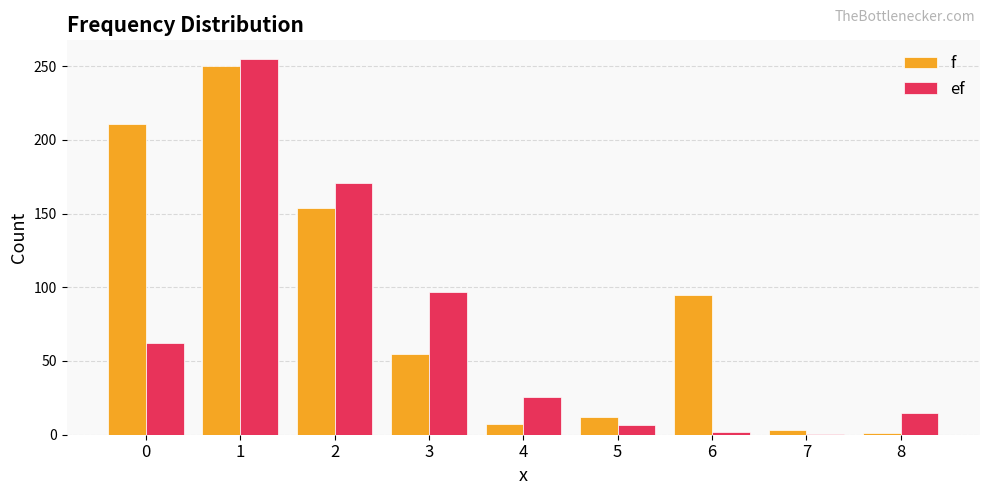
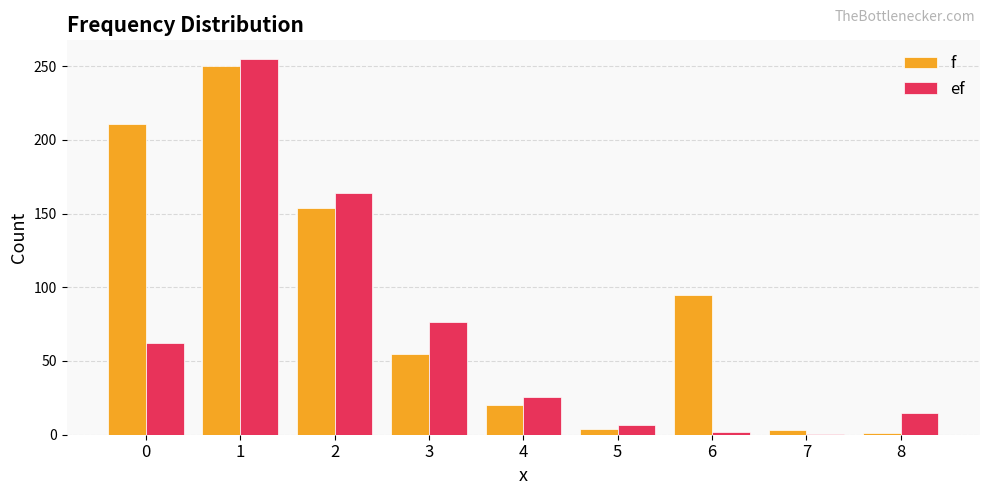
ef, 2: 171 -> 164
ef, 3: 97 -> 76
f, 4: 7 -> 20
f, 5: 12 -> 4
